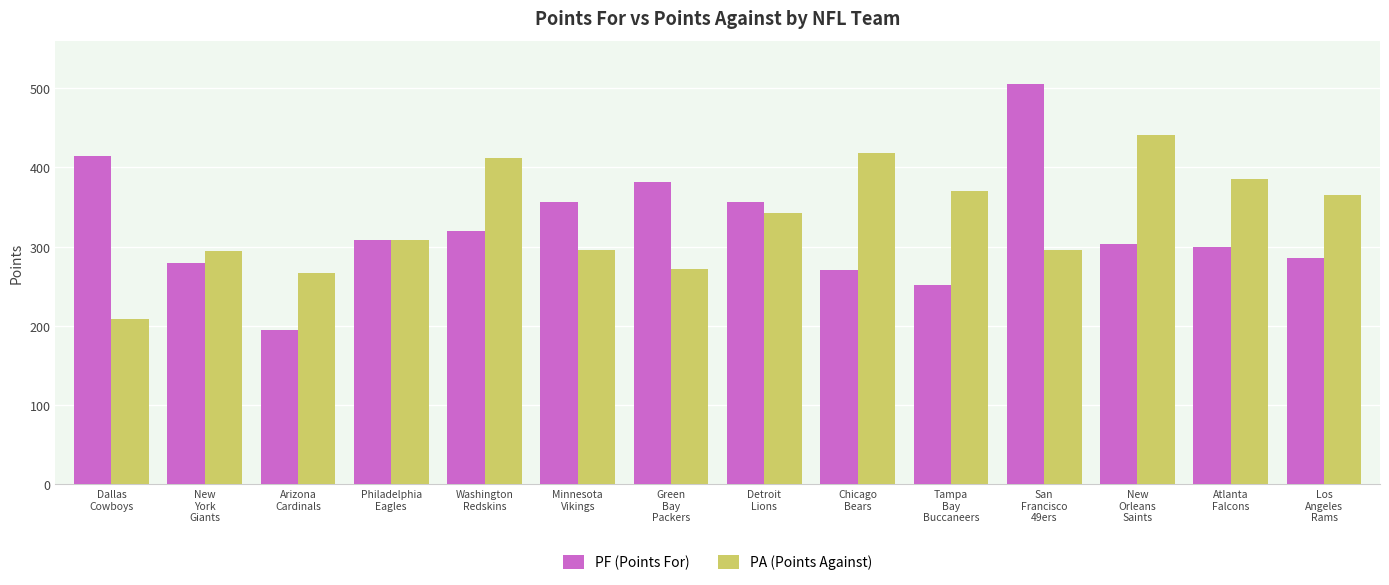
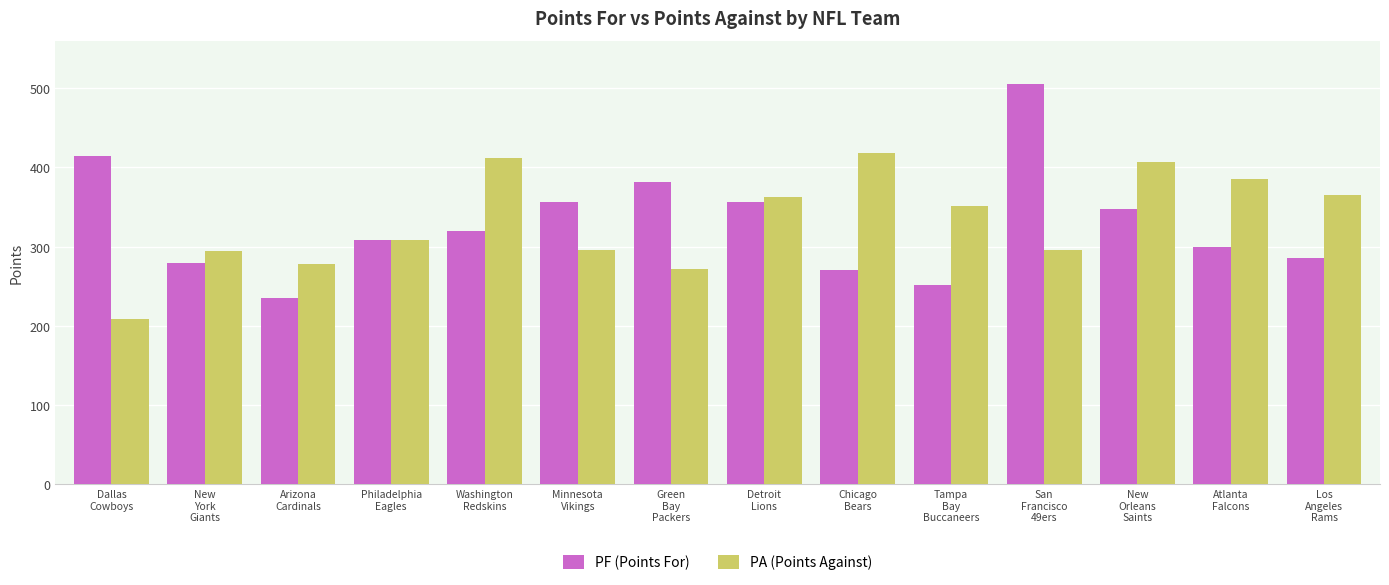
PF (Points For), Arizona Cardinals: 200 -> 240
PA (Points Against), Arizona Cardinals: 270 -> 280
PA (Points Against), Detroit Lions: 340 -> 360
PA (Points Against), Tampa Bay Buccaneers: 370 -> 350
PF (Points For), New Orleans Saints: 300 -> 350
PA (Points Against), New Orleans Saints: 440 -> 410
